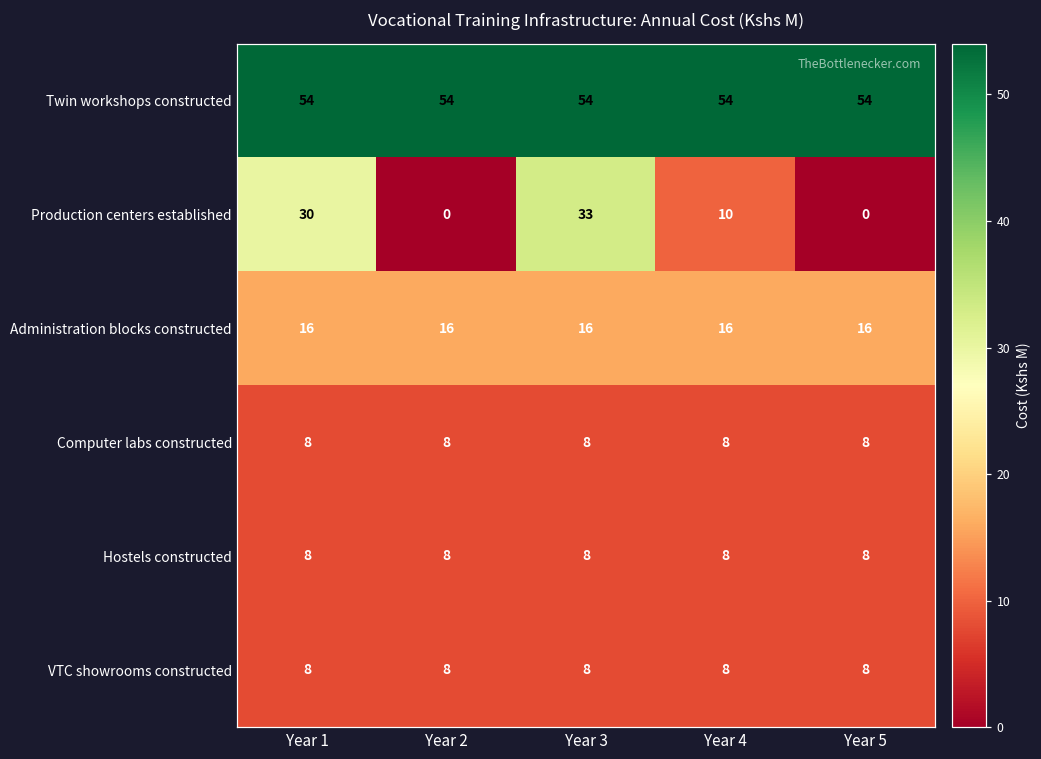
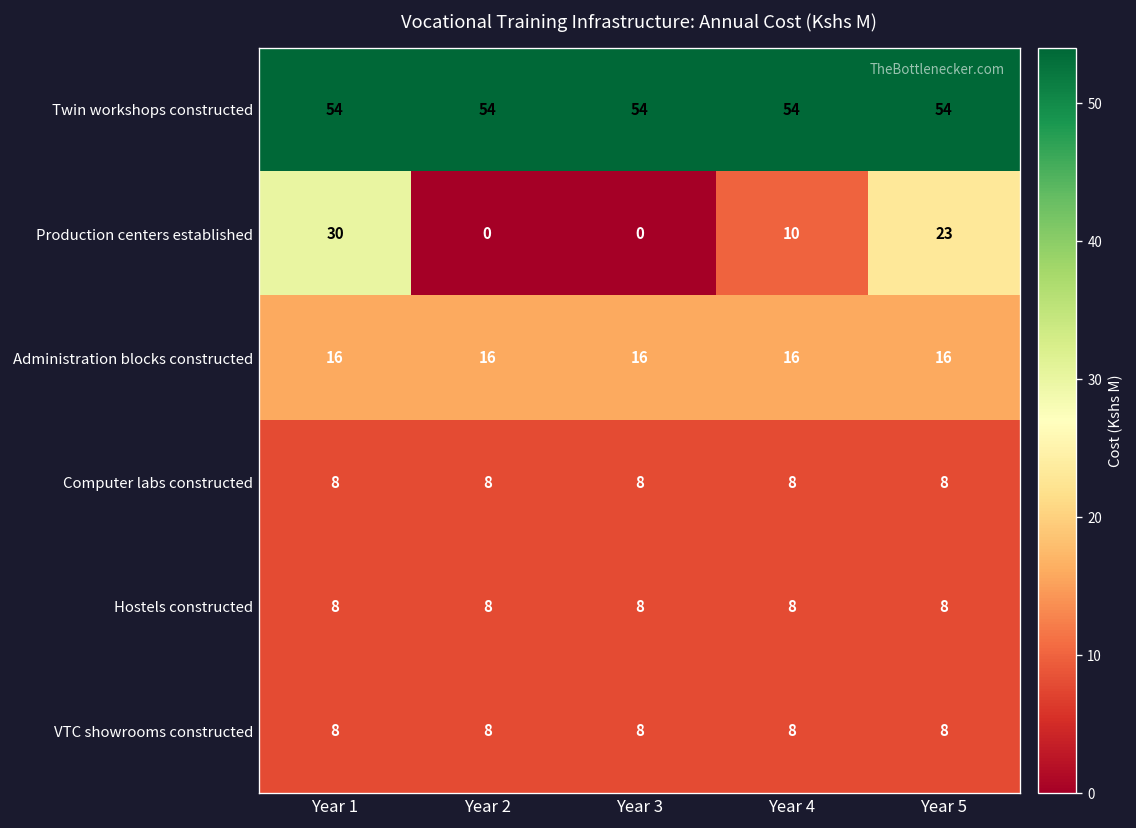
Production centers established, Year 3: 33 -> 0
Production centers established, Year 5: 0 -> 23
